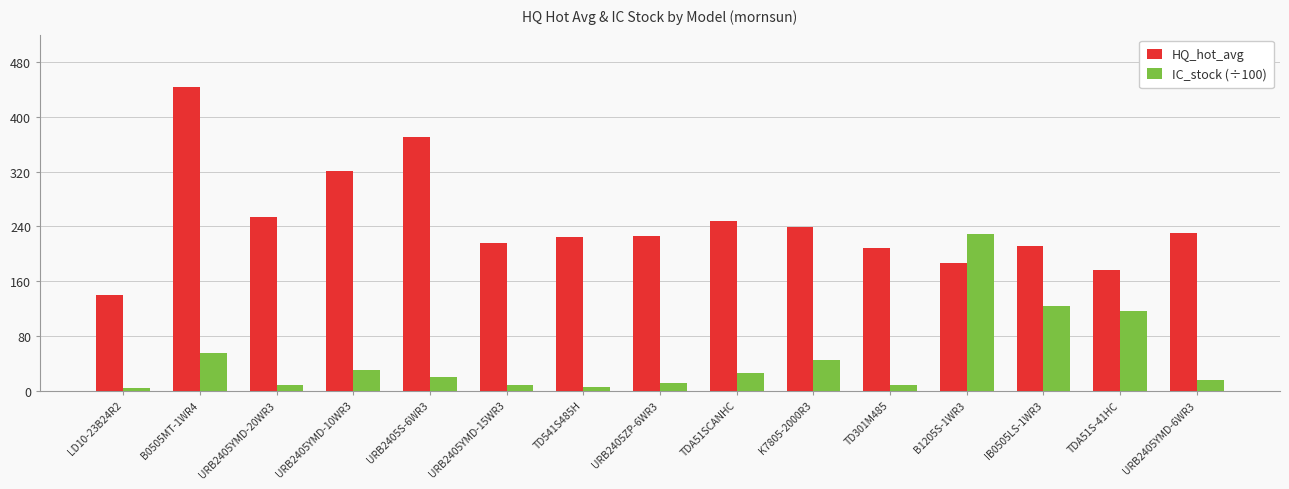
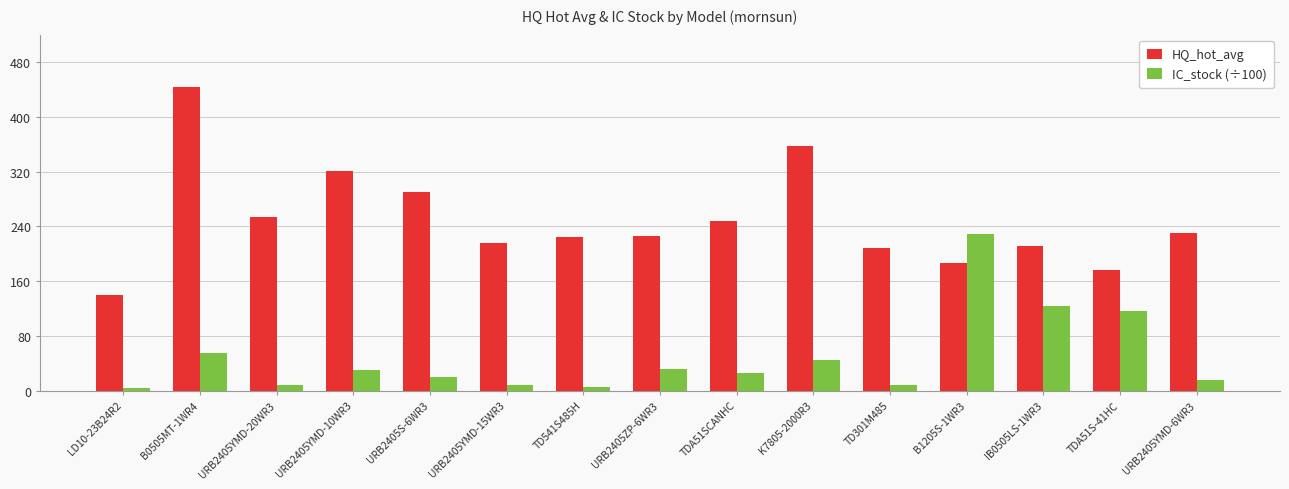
HQ_hot_avg, URB2405S-6WR3: 370 -> 290
IC_stock (÷100), URB2405ZP-6WR3: 10 -> 30
HQ_hot_avg, K7805-2000R3: 240 -> 360
